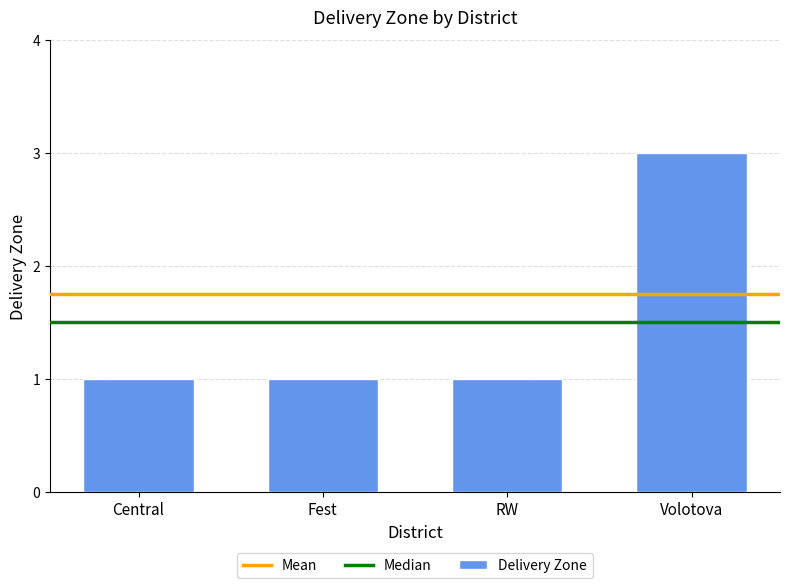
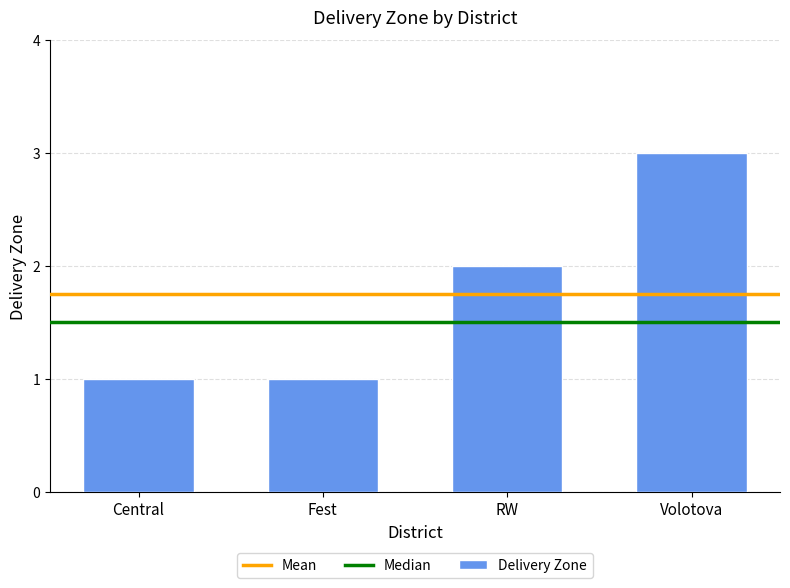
RW: 1 -> 2
